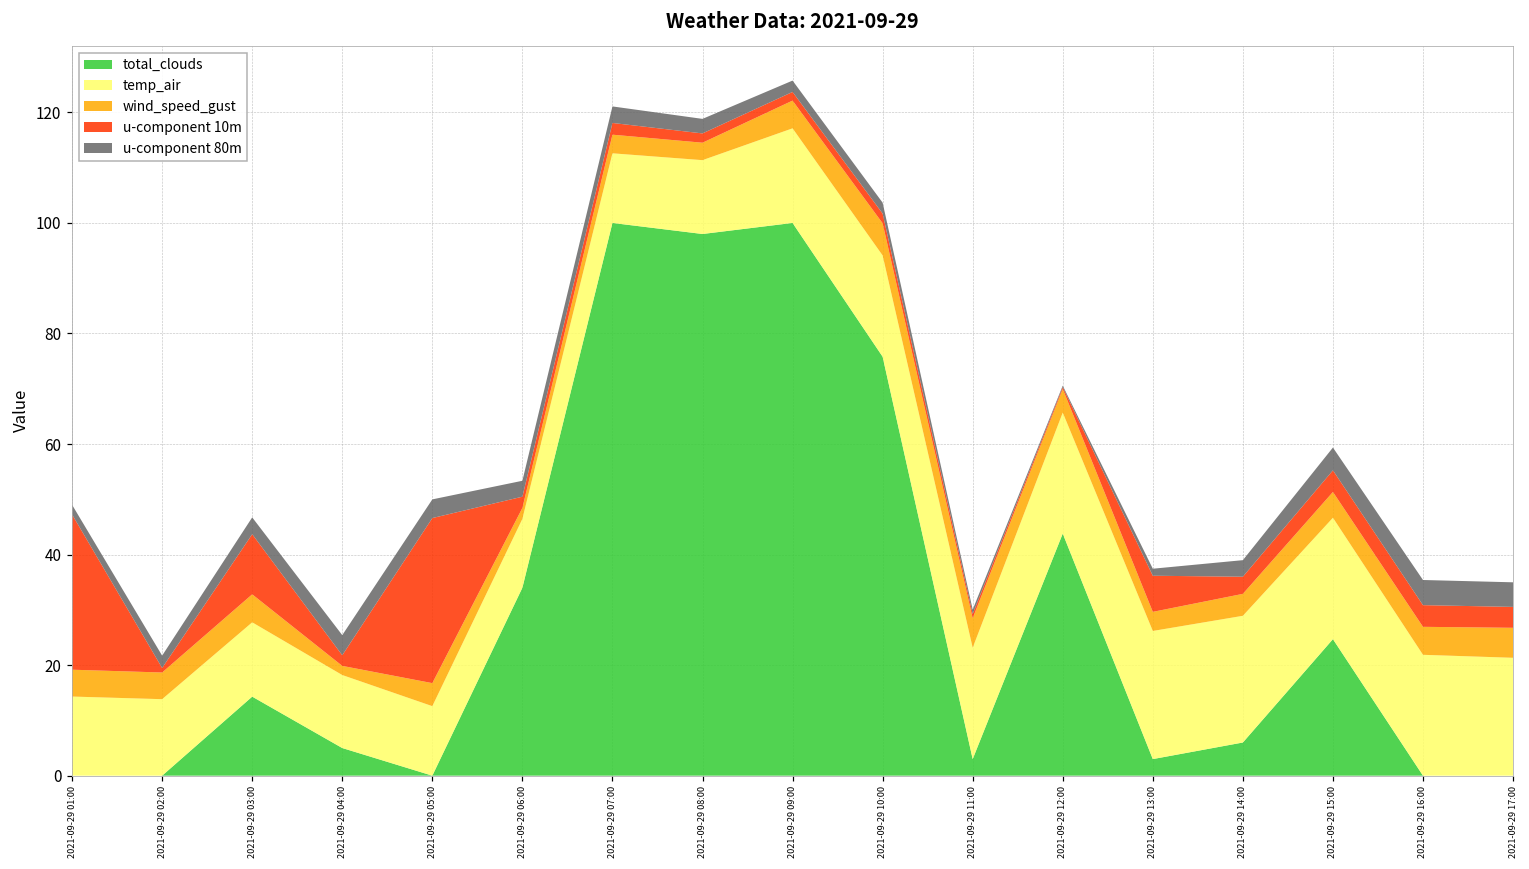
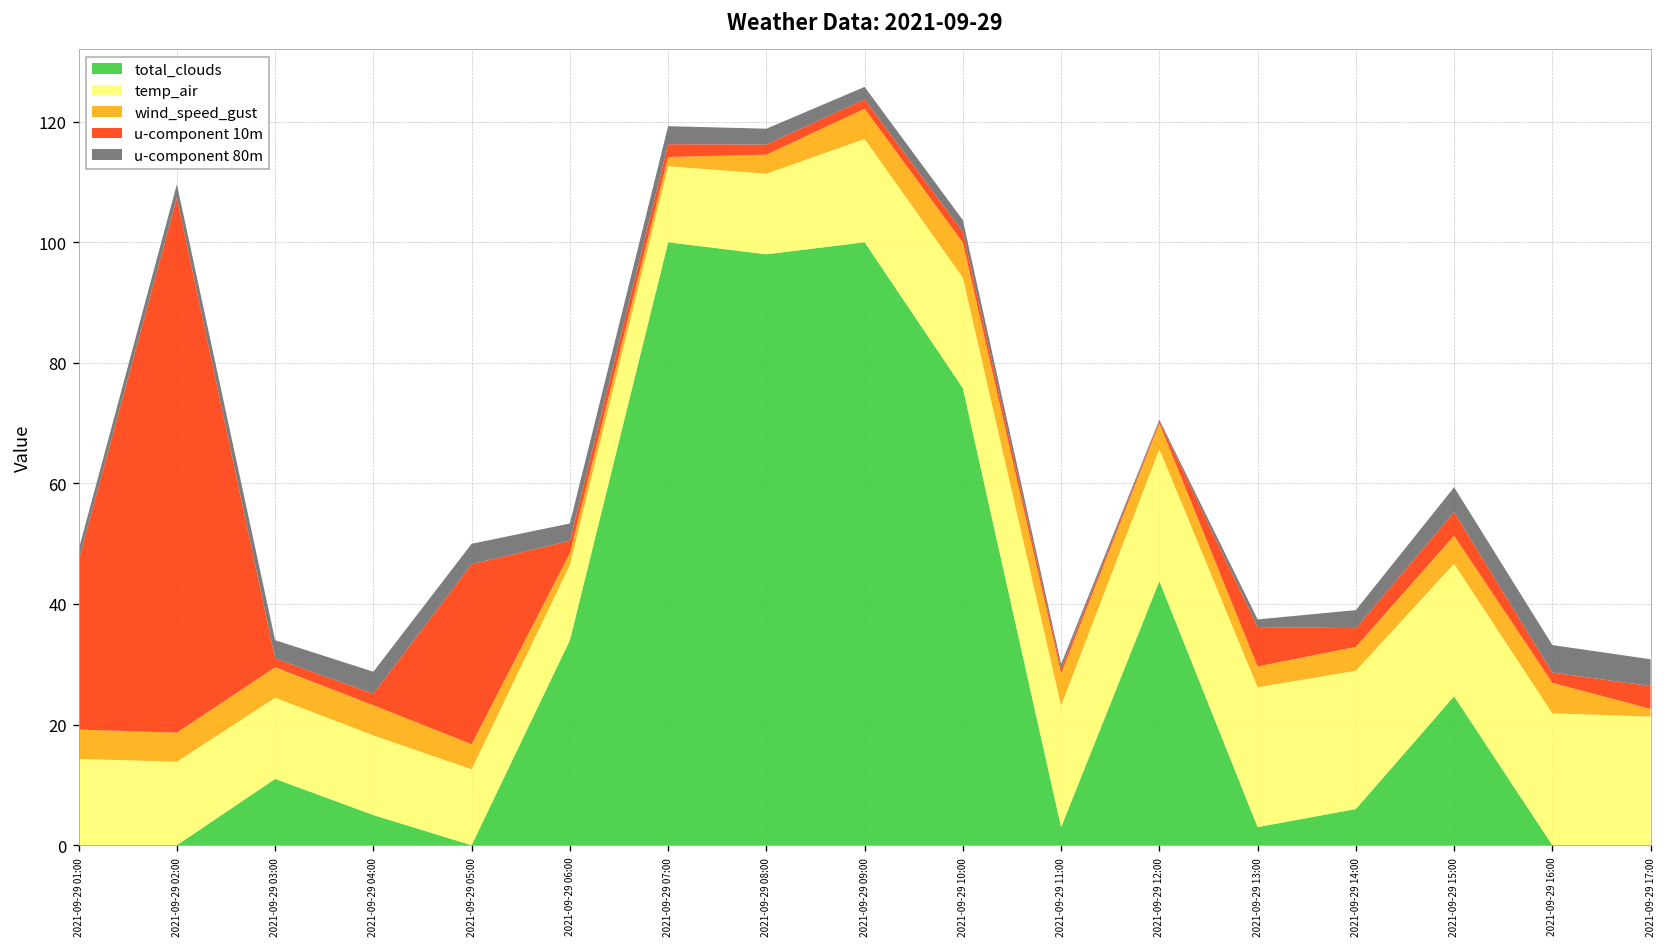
u-component 10m, 2021-09-29 02:00: 1 -> 89
total_clouds, 2021-09-29 03:00: 14 -> 11
u-component 10m, 2021-09-29 03:00: 11 -> 1
wind_speed_gust, 2021-09-29 04:00: 2 -> 5
wind_speed_gust, 2021-09-29 07:00: 3 -> 2
u-component 10m, 2021-09-29 16:00: 4 -> 2
wind_speed_gust, 2021-09-29 17:00: 5 -> 1
